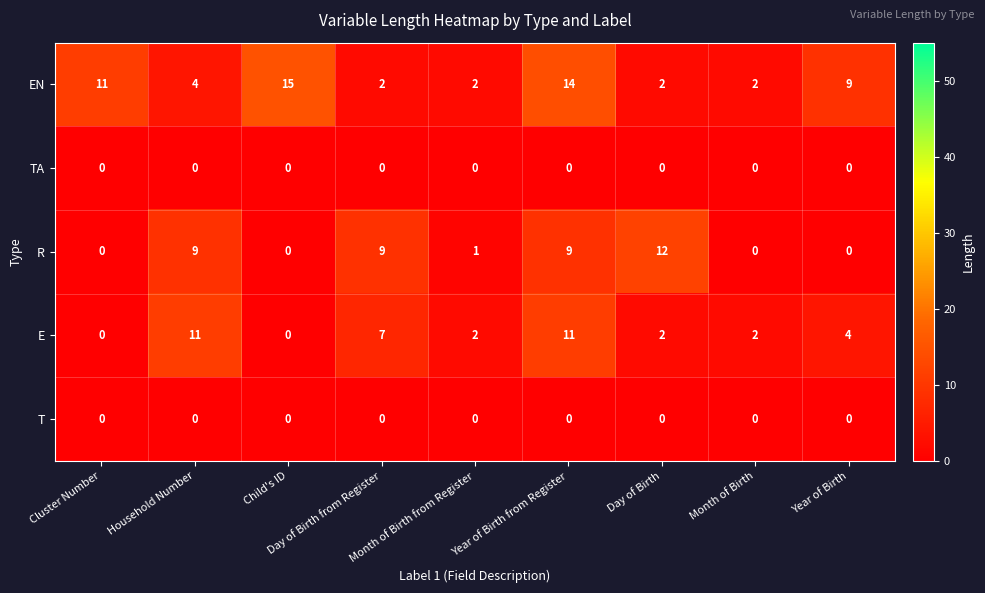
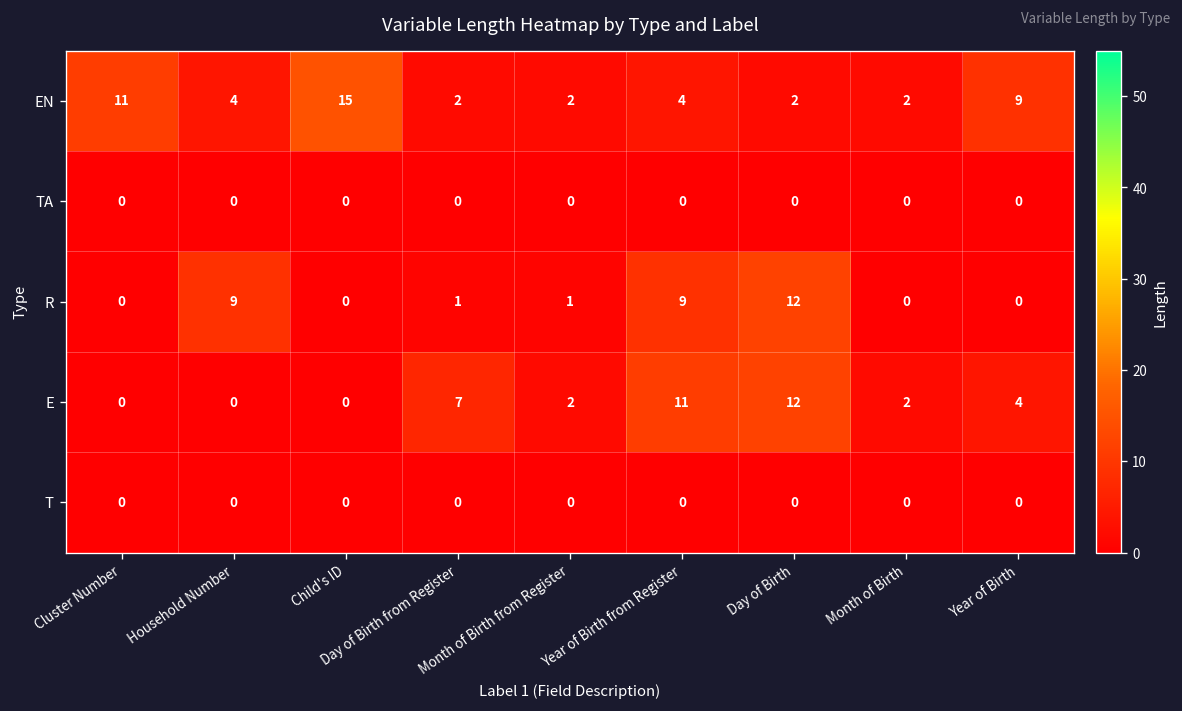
EN, Year of Birth from Register: 14 -> 4
R, Day of Birth from Register: 9 -> 1
E, Household Number: 11 -> 0
E, Day of Birth: 2 -> 12
